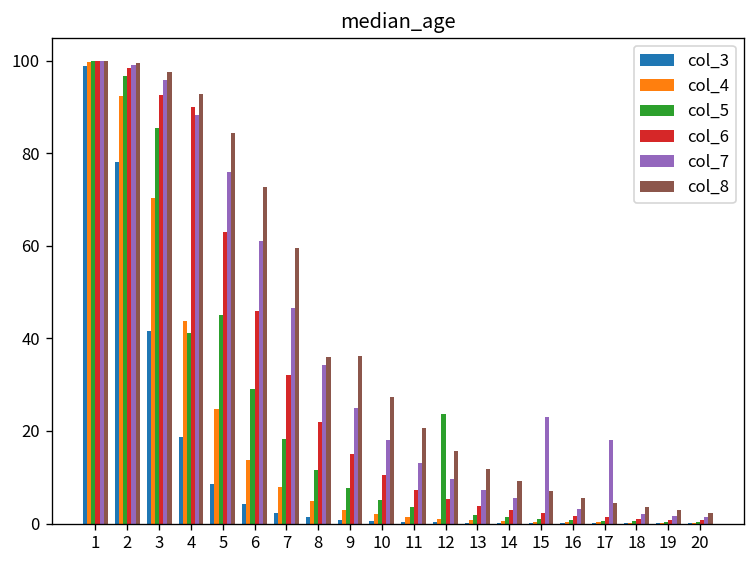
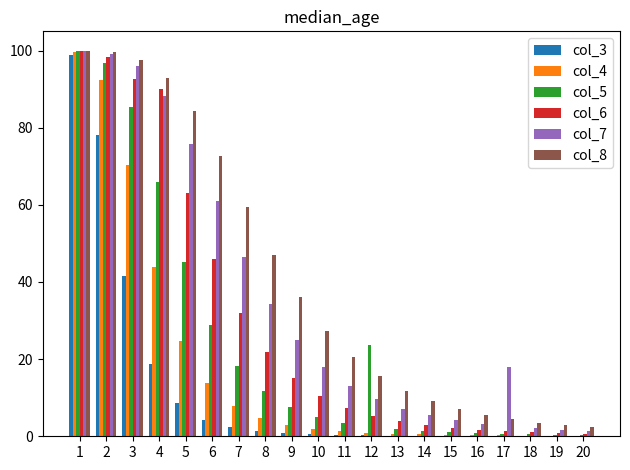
col_5, 4: 41 -> 66
col_8, 8: 36 -> 47
col_7, 15: 23 -> 4
